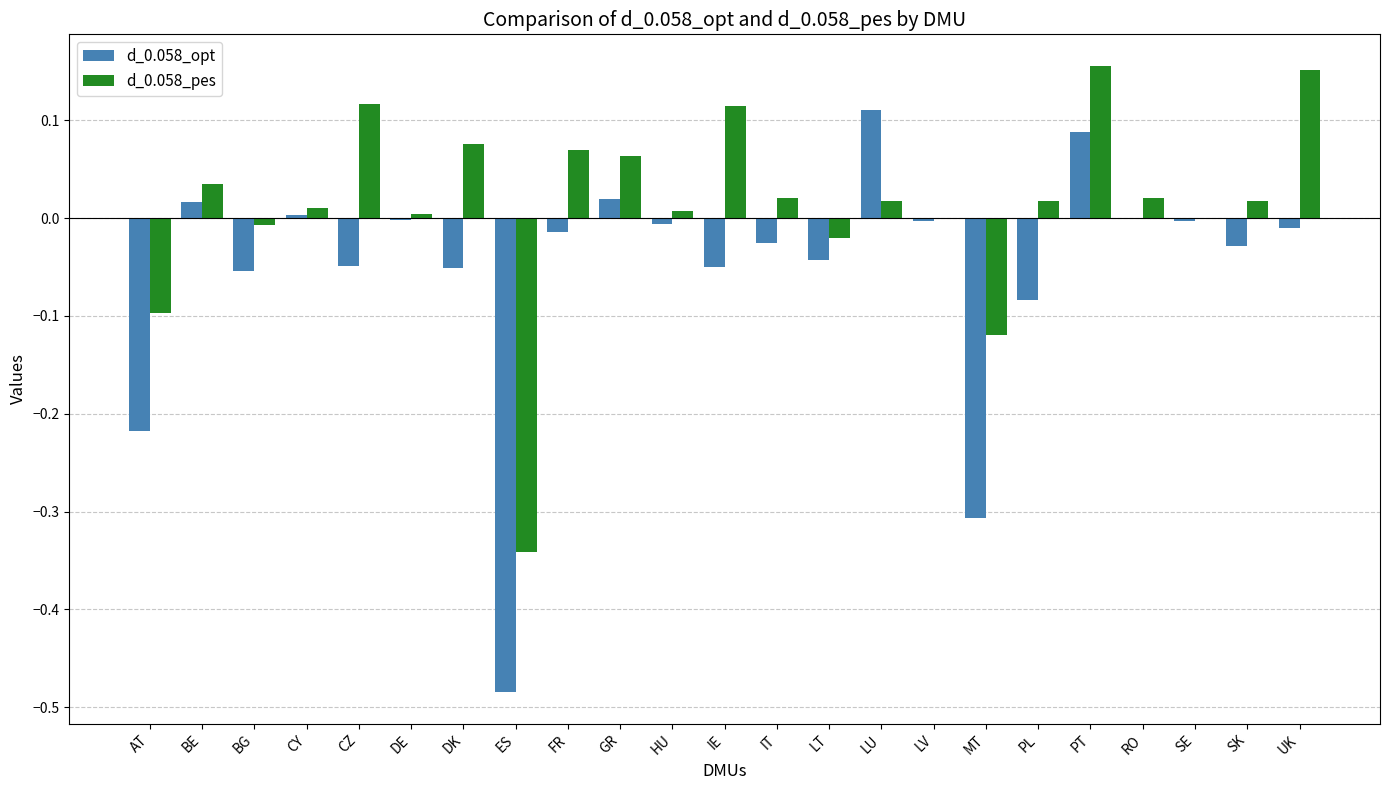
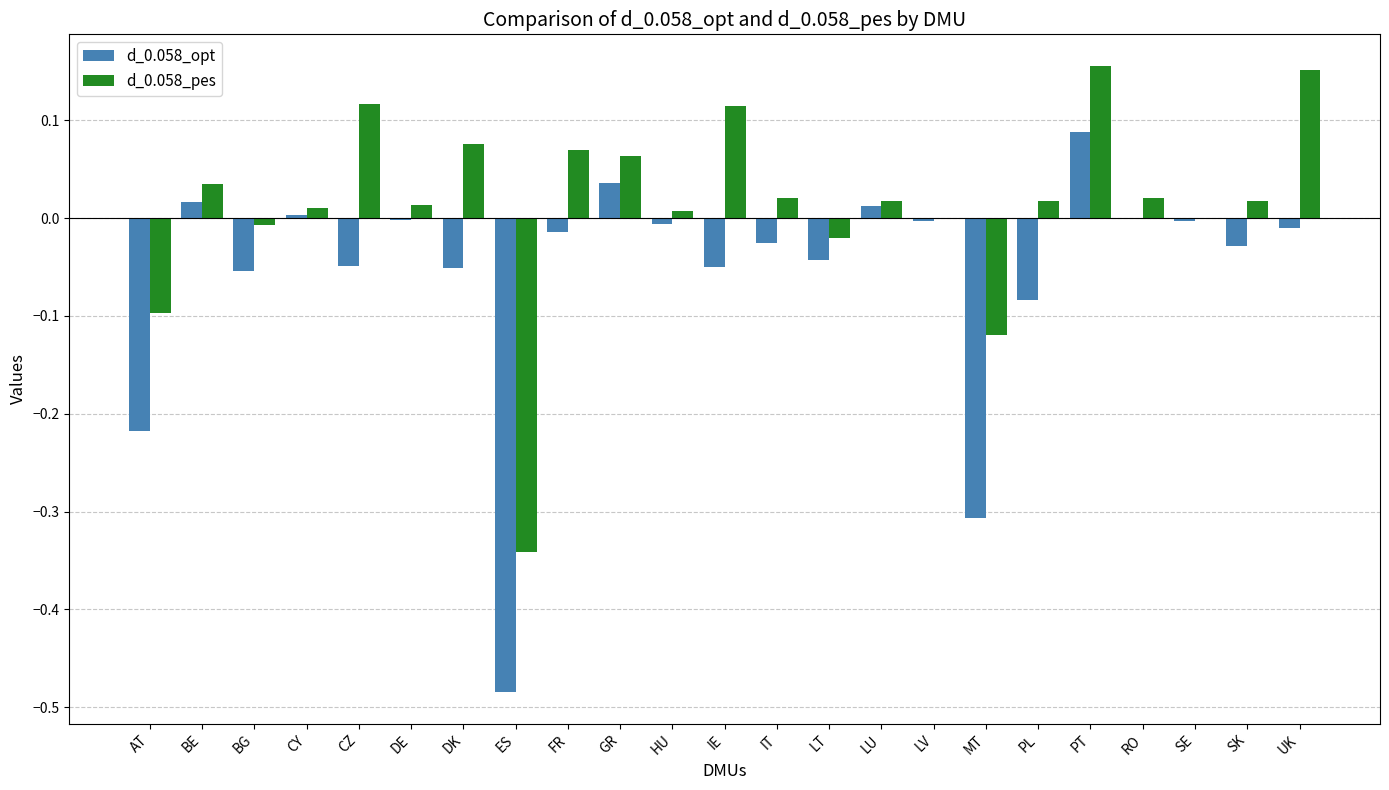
d_0.058_pes, DE: 0.00 -> 0.01
d_0.058_opt, GR: 0.02 -> 0.04
d_0.058_opt, LU: 0.11 -> 0.01
